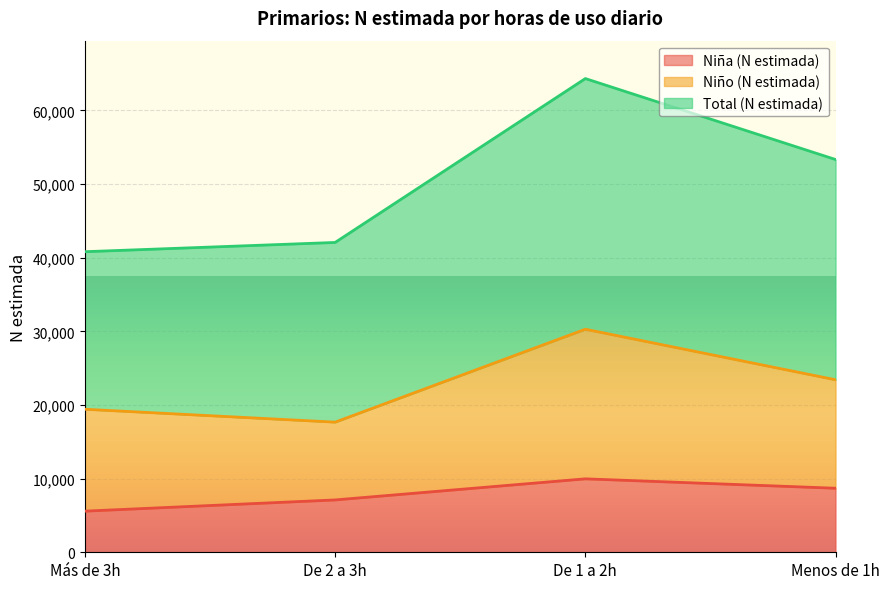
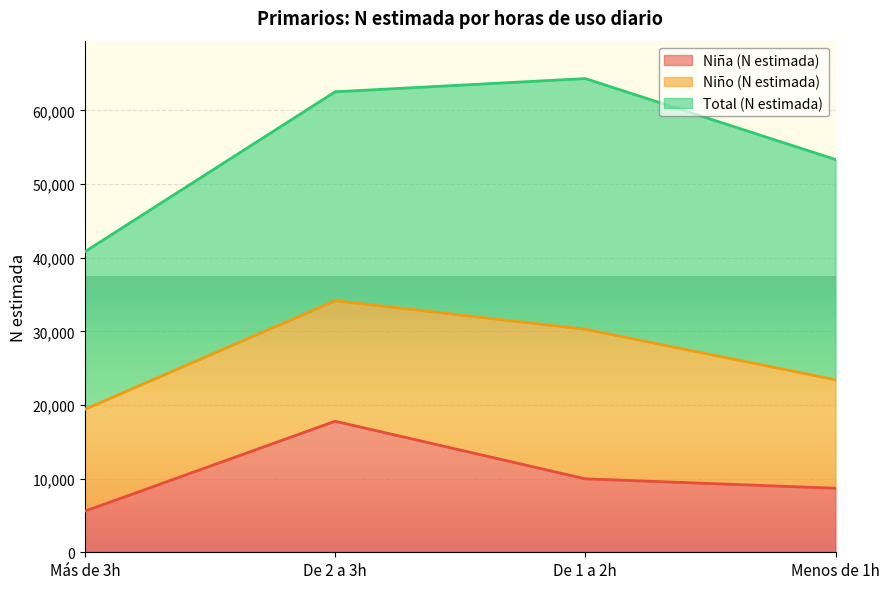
Niña (N estimada), De 2 a 3h: 7,000 -> 18,000
Niño (N estimada), De 2 a 3h: 11,000 -> 16,000
Total (N estimada), De 2 a 3h: 24,000 -> 28,000
